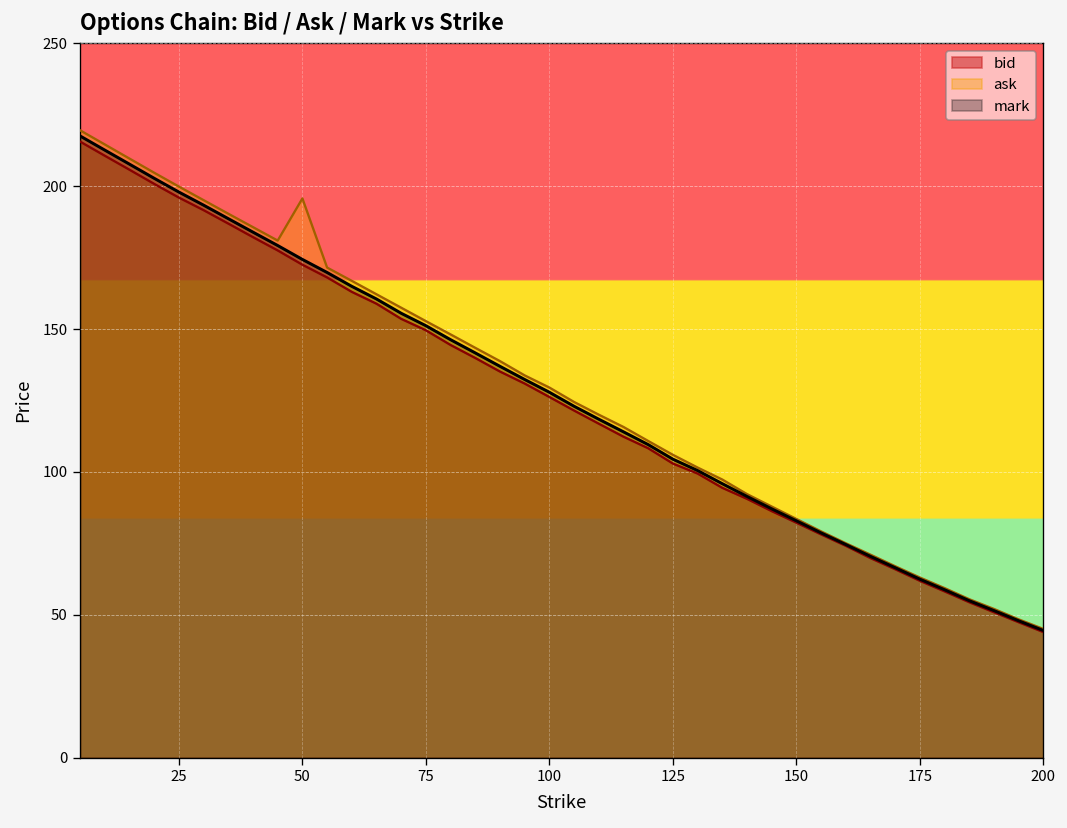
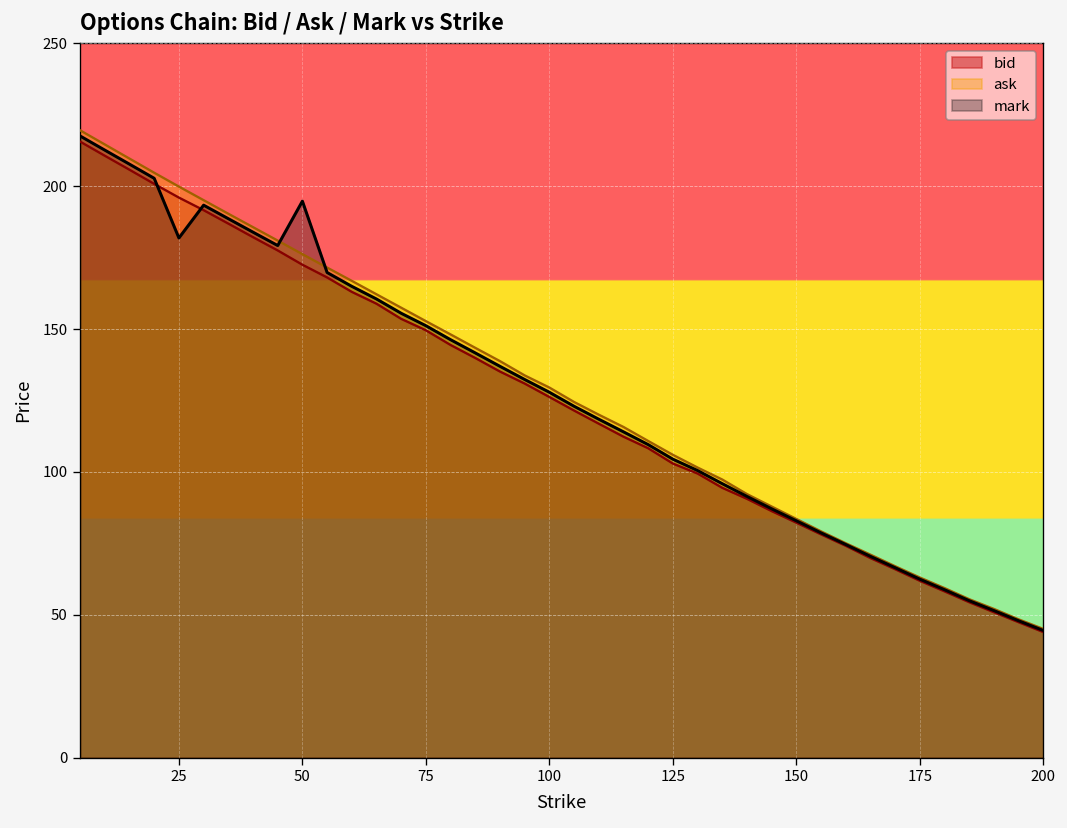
mark, 25: 198 -> 182
ask, 50: 196 -> 176
mark, 50: 174 -> 195
